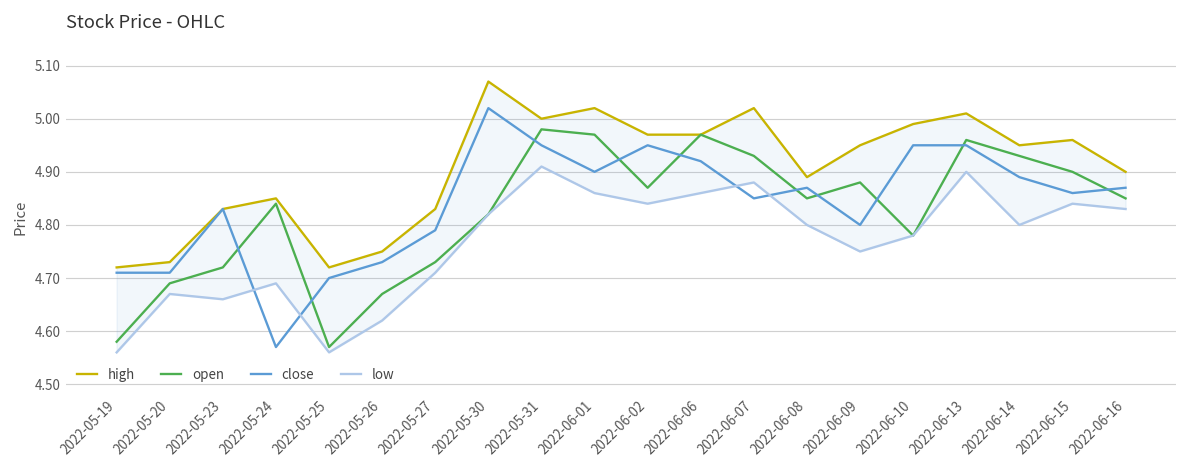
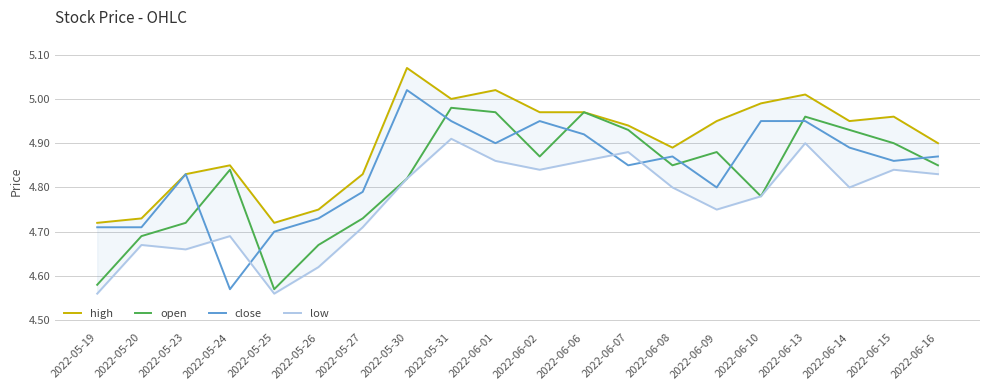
high, 2022-06-07: 5.02 -> 4.94
